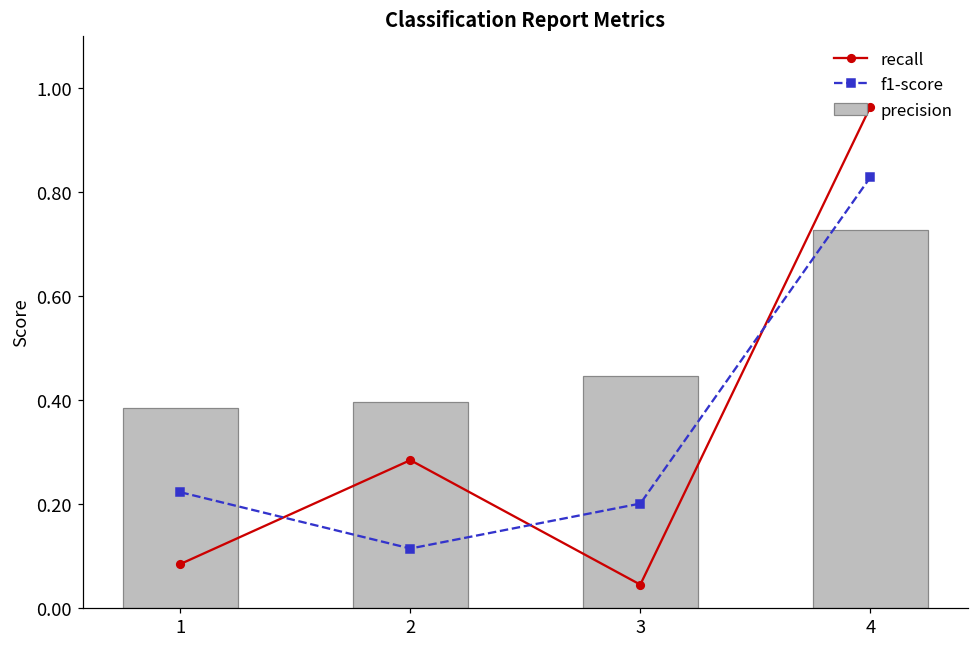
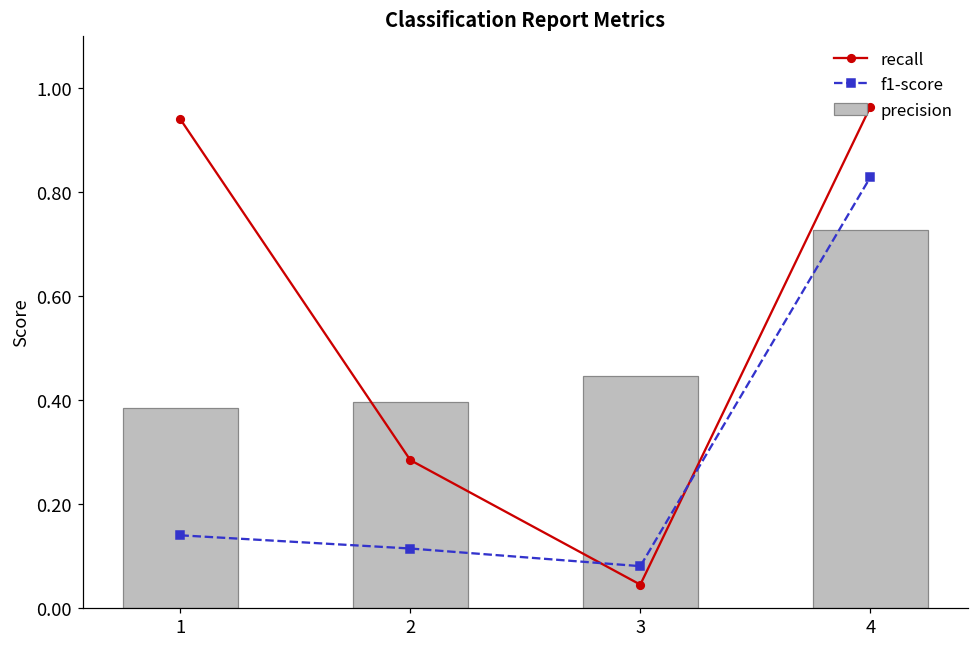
recall, 1: 0.08 -> 0.94
f1-score, 1: 0.22 -> 0.14
f1-score, 3: 0.20 -> 0.08
